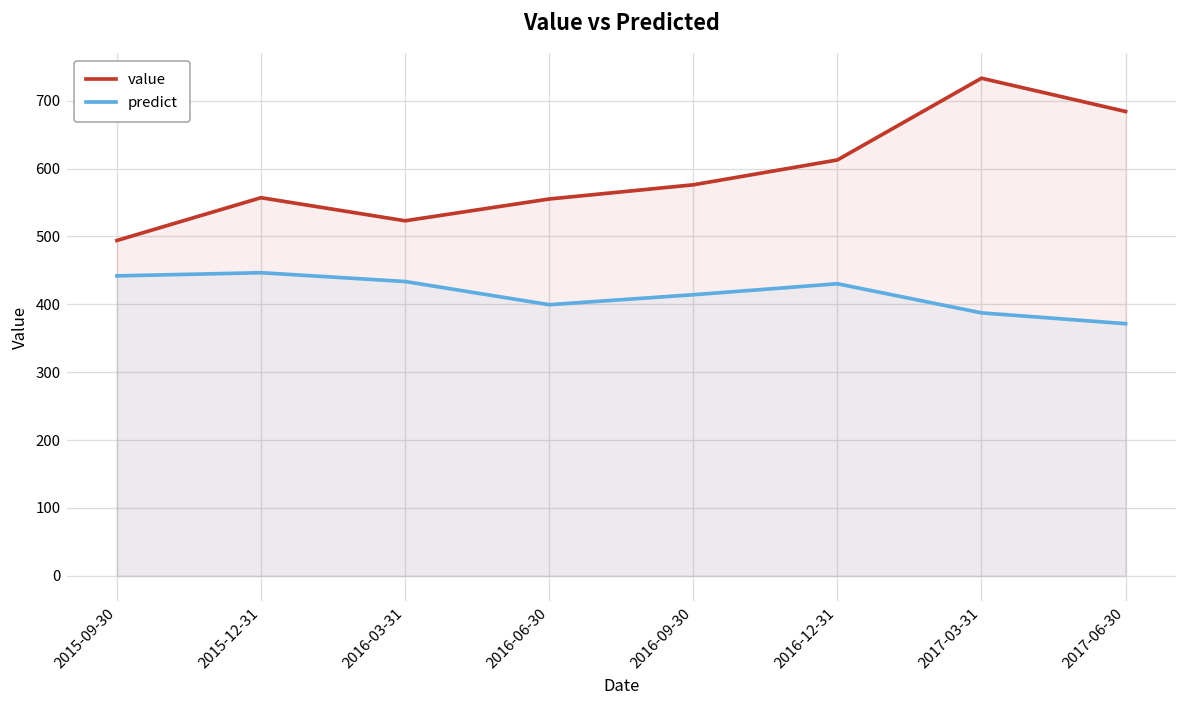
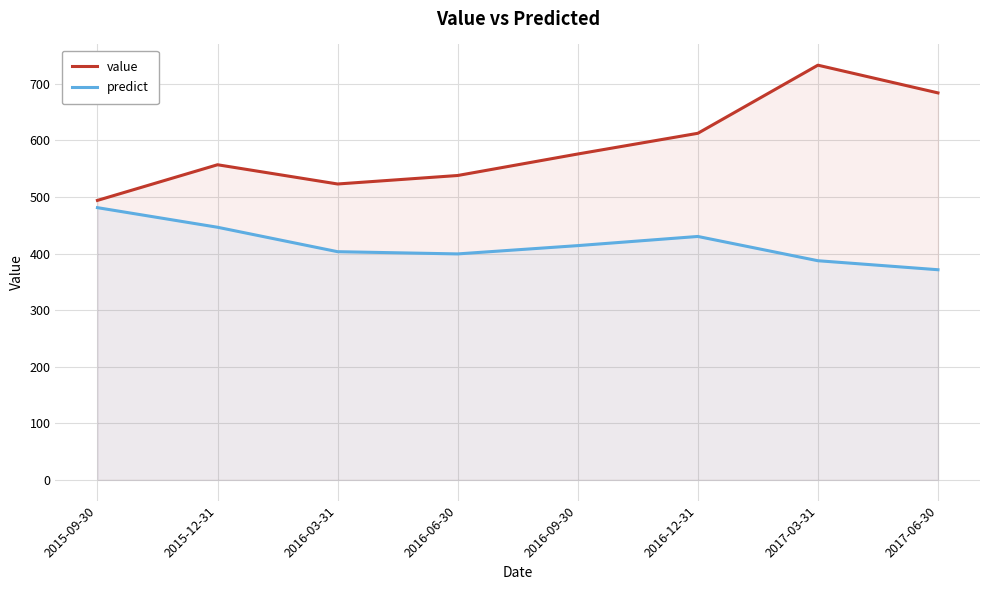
predict, 2015-09-30: 440 -> 480
predict, 2016-03-31: 430 -> 400
value, 2016-06-30: 560 -> 540
